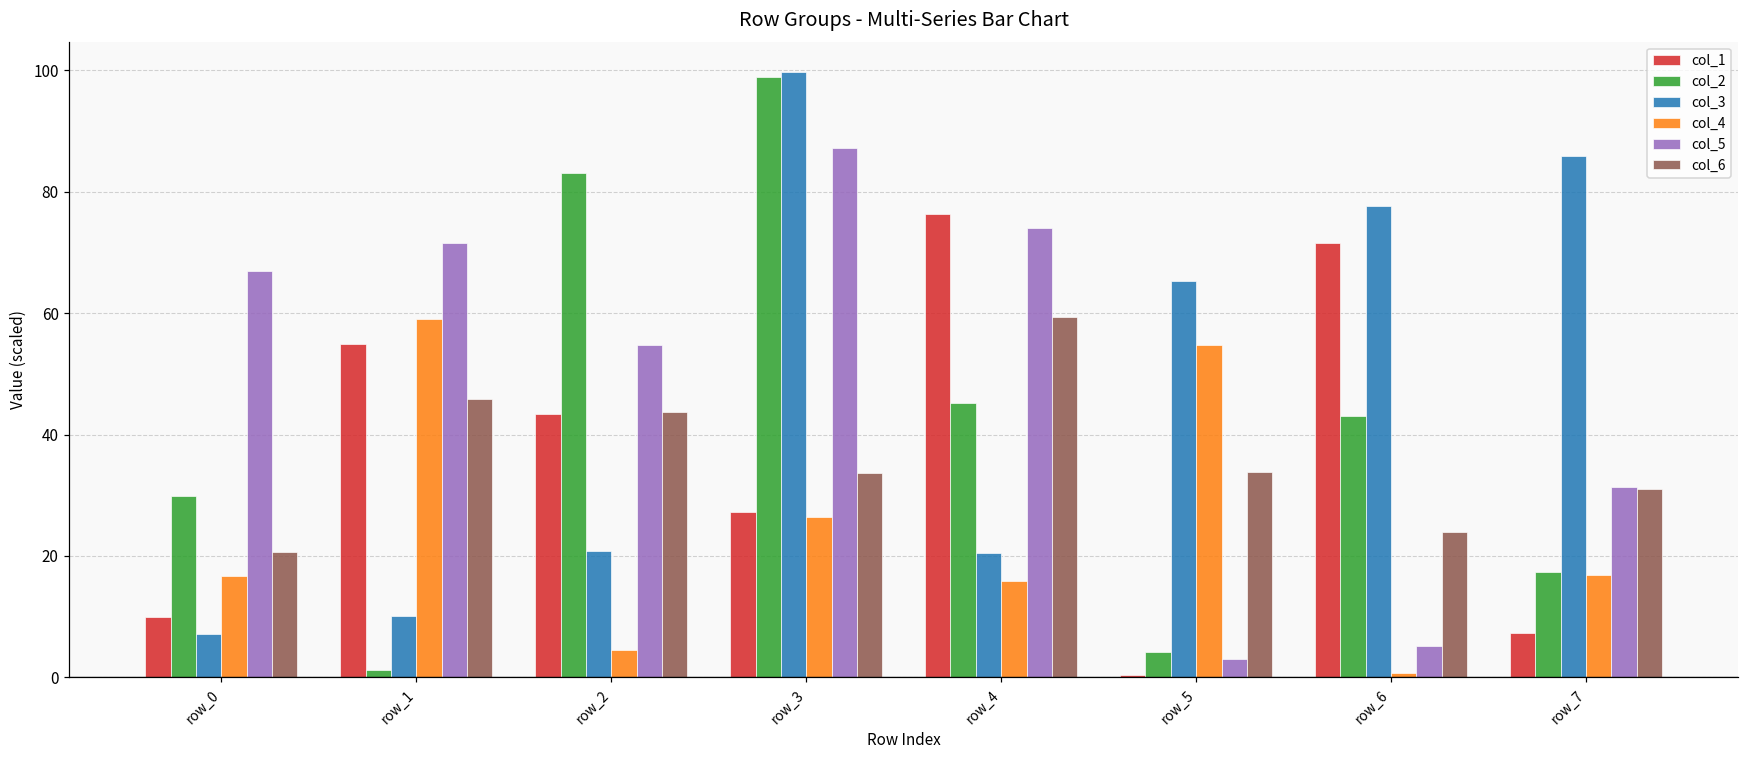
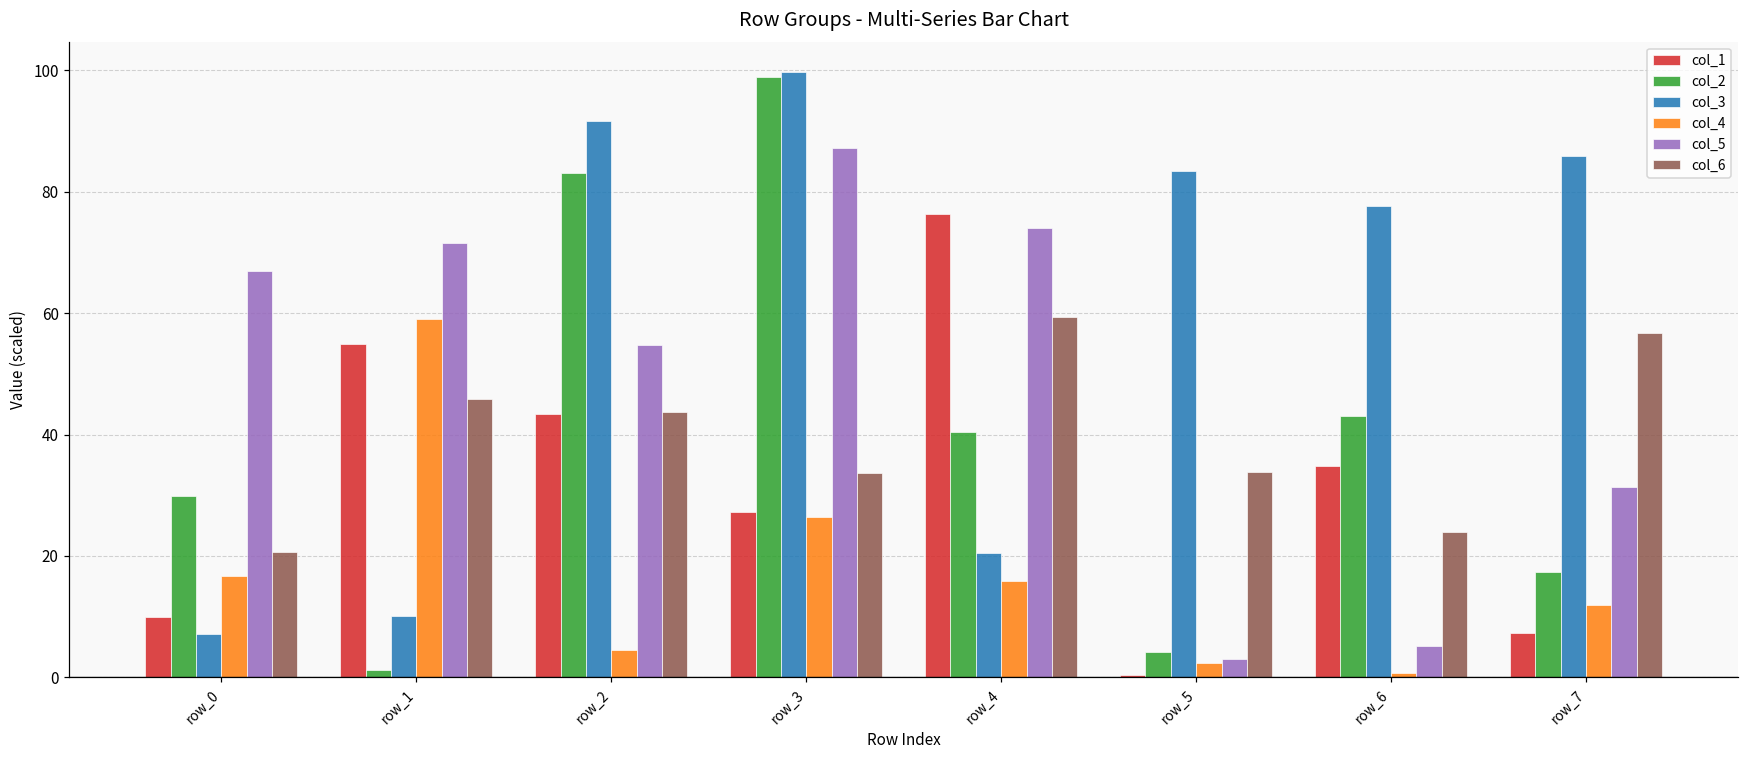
col_3, row_2: 21 -> 92
col_2, row_4: 45 -> 40
col_3, row_5: 65 -> 83
col_4, row_5: 55 -> 2
col_1, row_6: 72 -> 35
col_4, row_7: 17 -> 12
col_6, row_7: 31 -> 57
